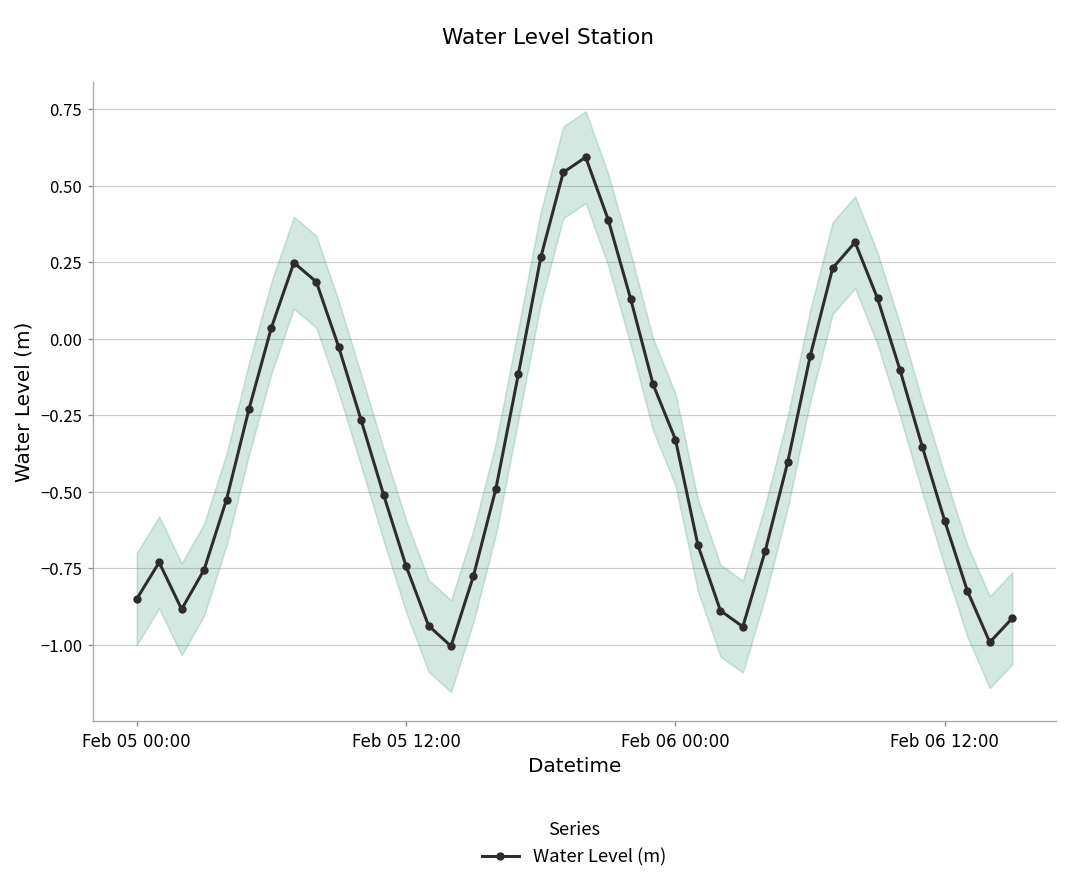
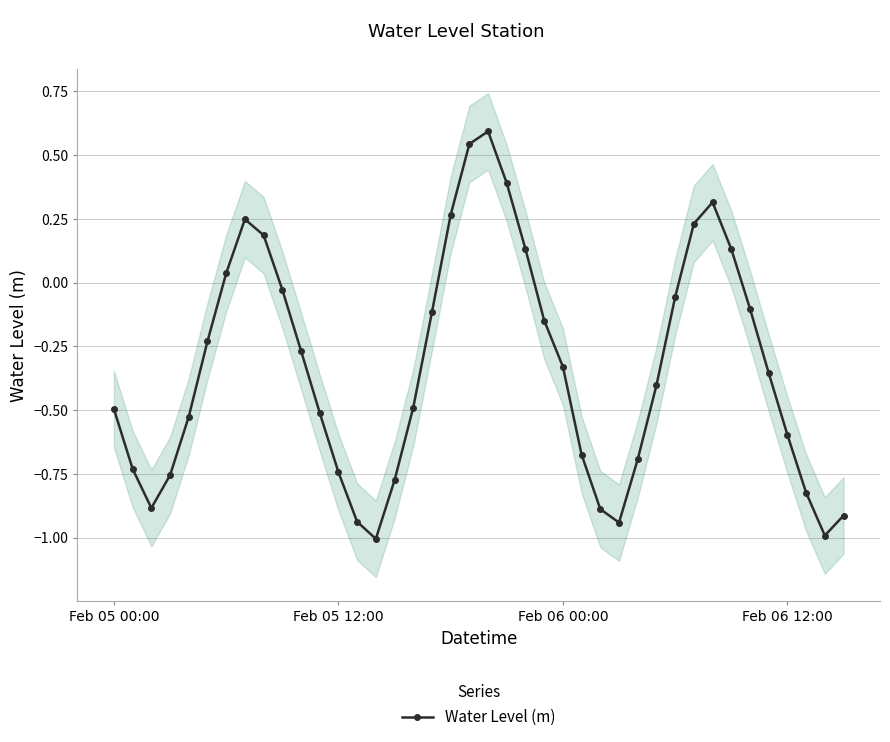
Water Level (m), Feb 05 00:00: -0.85 -> -0.50
